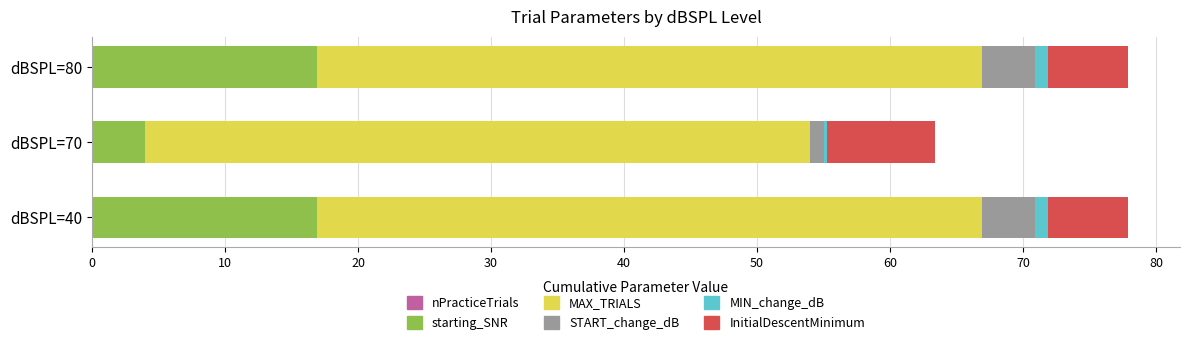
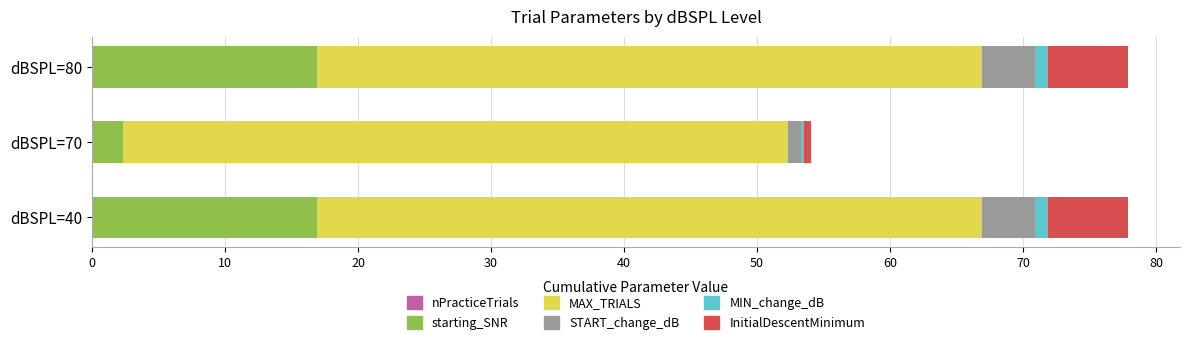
starting_SNR, dBSPL=70: 4.0 -> 2.3
InitialDescentMinimum, dBSPL=70: 8.1 -> 0.5
